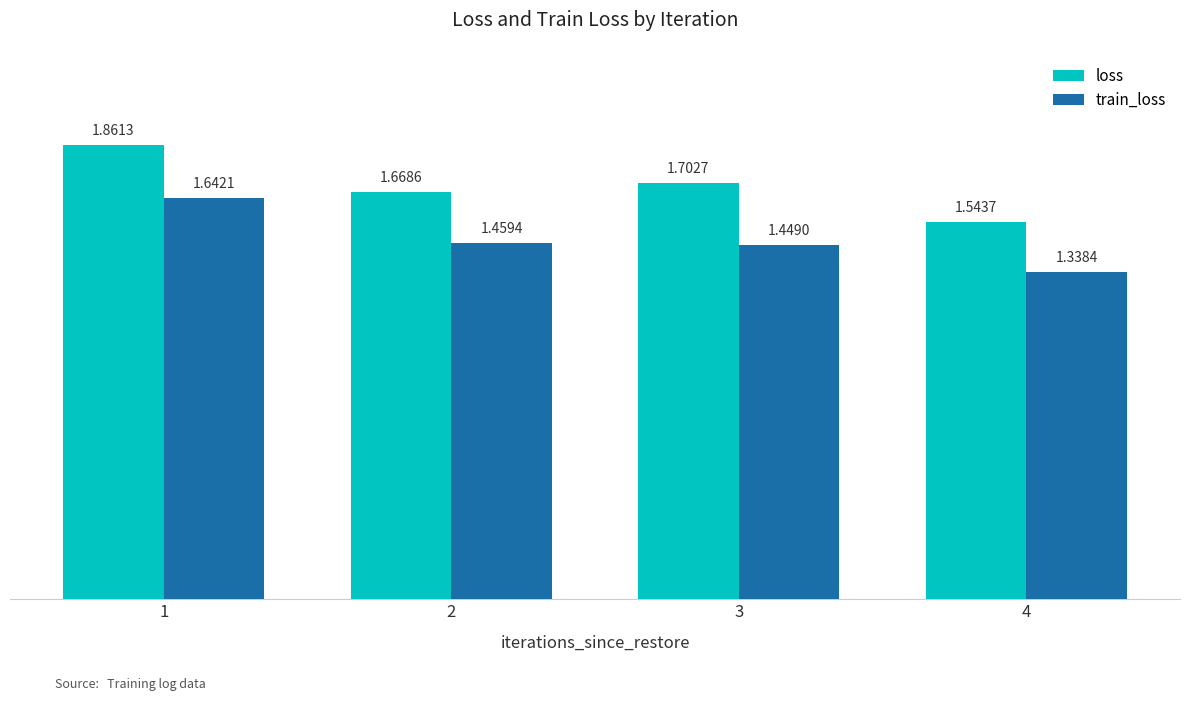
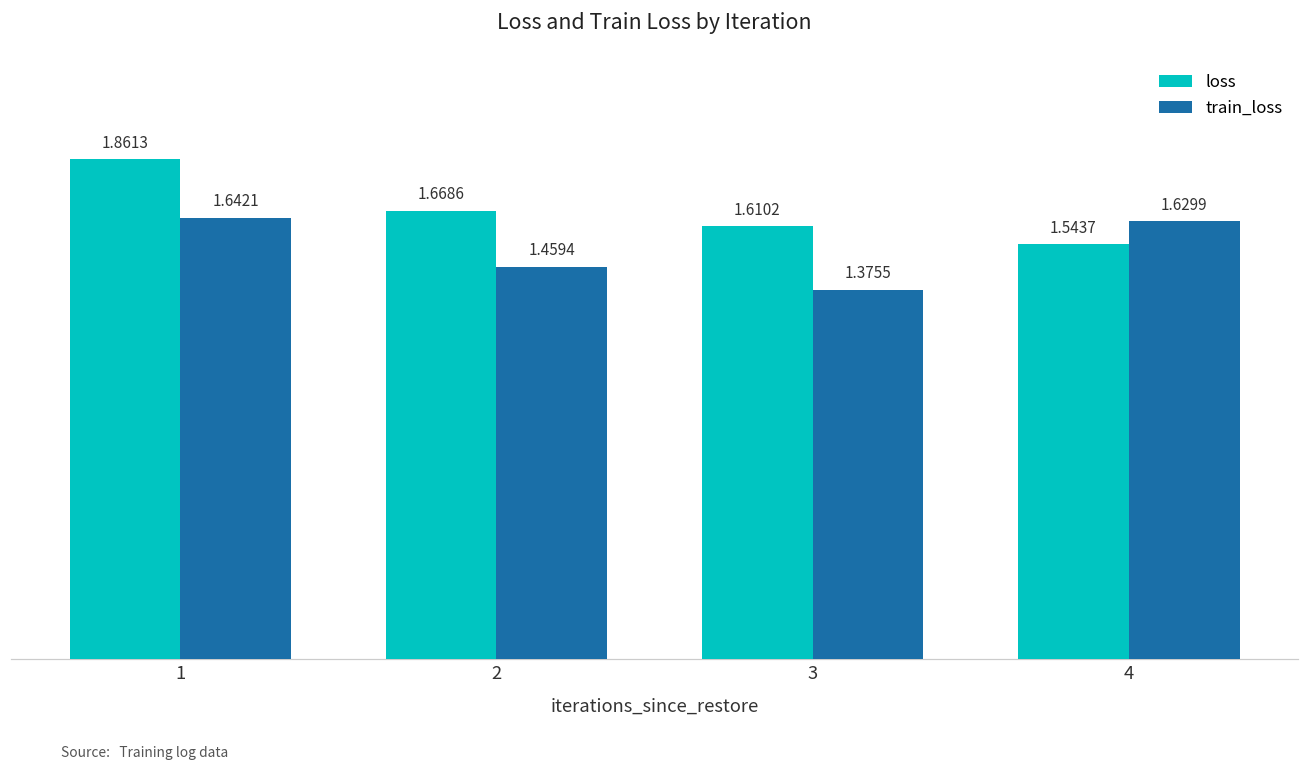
loss, 3: 1.7027 -> 1.6102
train_loss, 3: 1.4490 -> 1.3755
train_loss, 4: 1.3384 -> 1.6299
